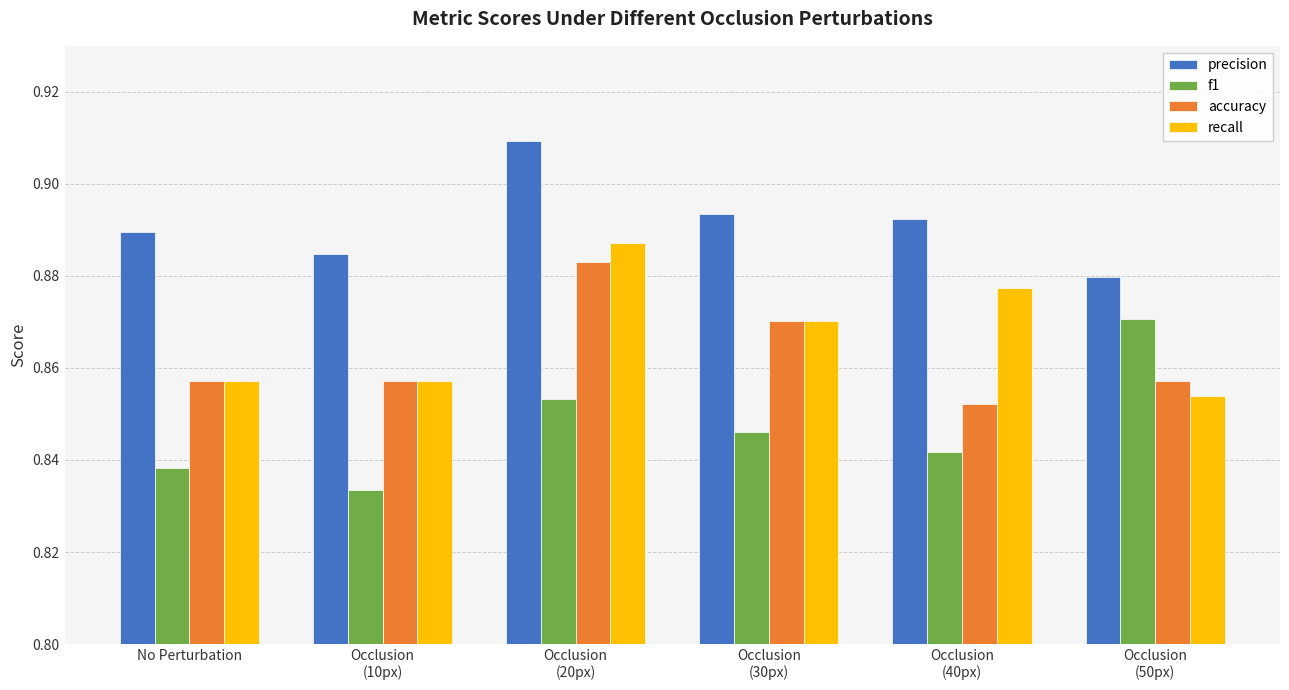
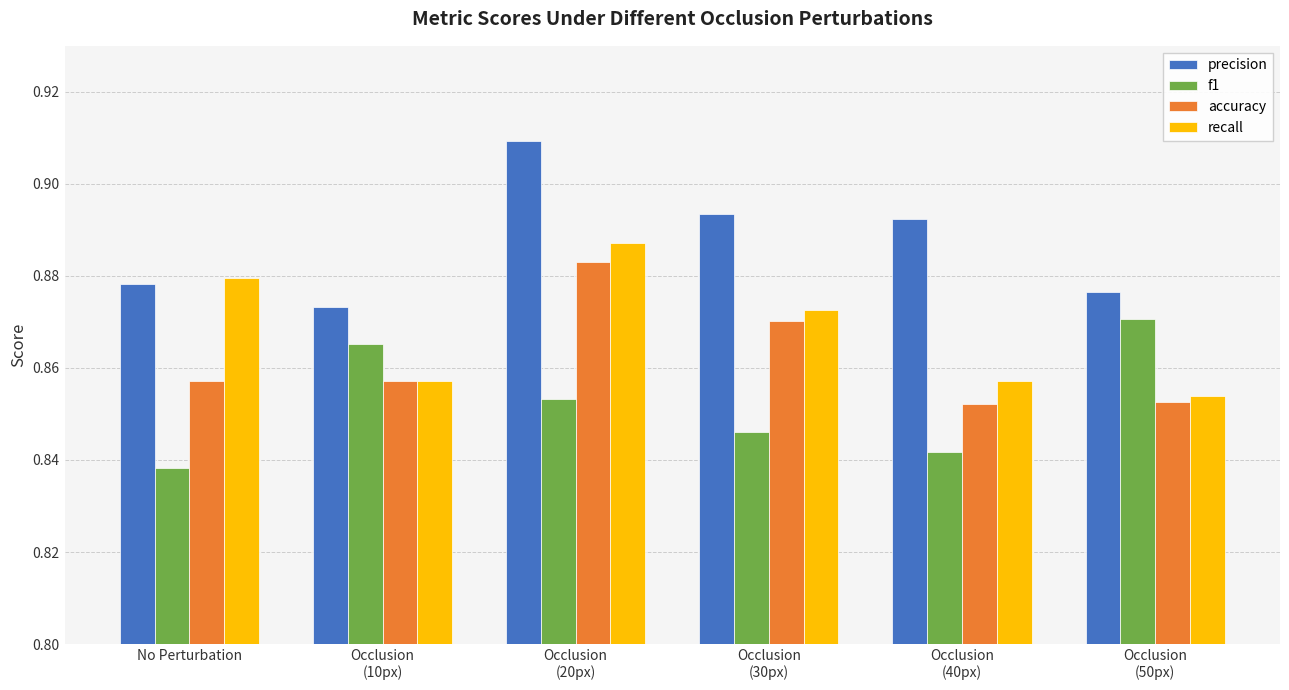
precision, No Perturbation: 0.889 -> 0.878
recall, No Perturbation: 0.857 -> 0.880
precision, Occlusion (10px): 0.885 -> 0.873
f1, Occlusion (10px): 0.834 -> 0.865
recall, Occlusion (30px): 0.870 -> 0.873
recall, Occlusion (40px): 0.877 -> 0.857
precision, Occlusion (50px): 0.880 -> 0.877
accuracy, Occlusion (50px): 0.857 -> 0.853
